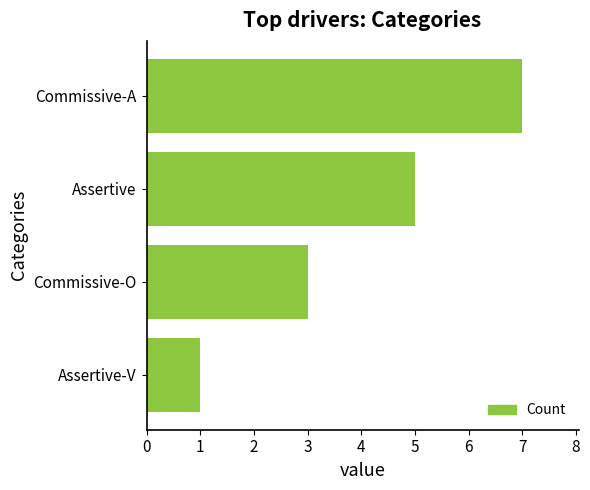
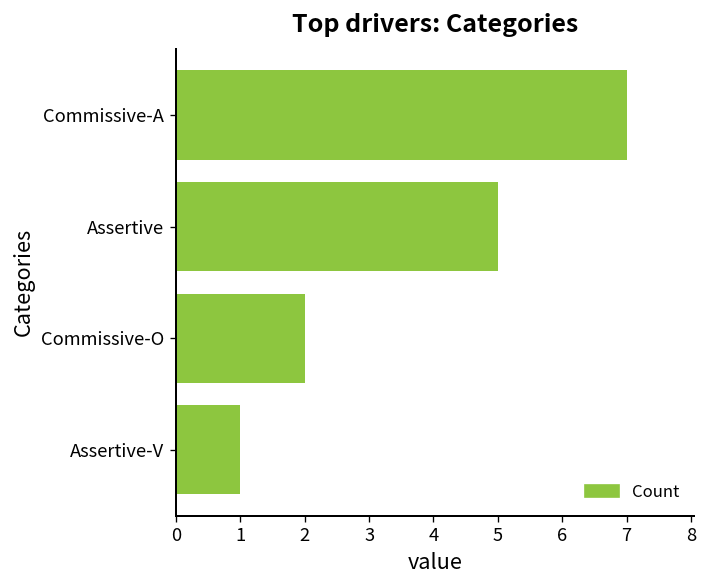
Commissive-O: 3 -> 2
